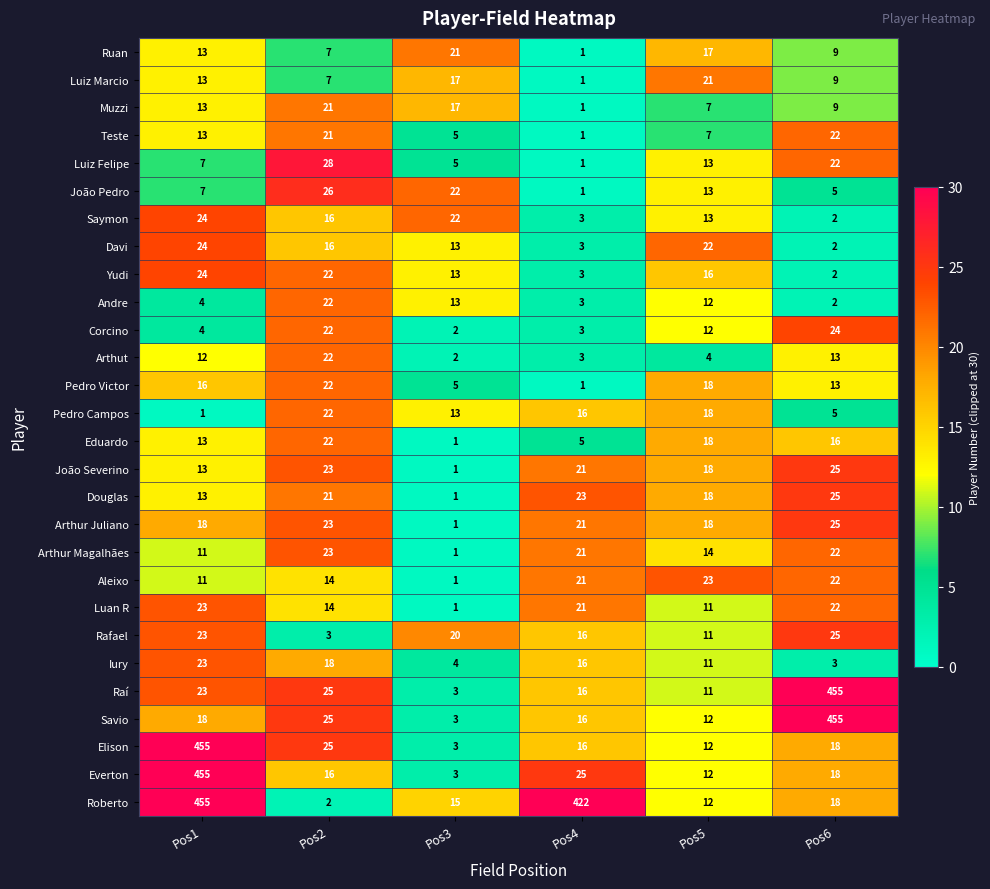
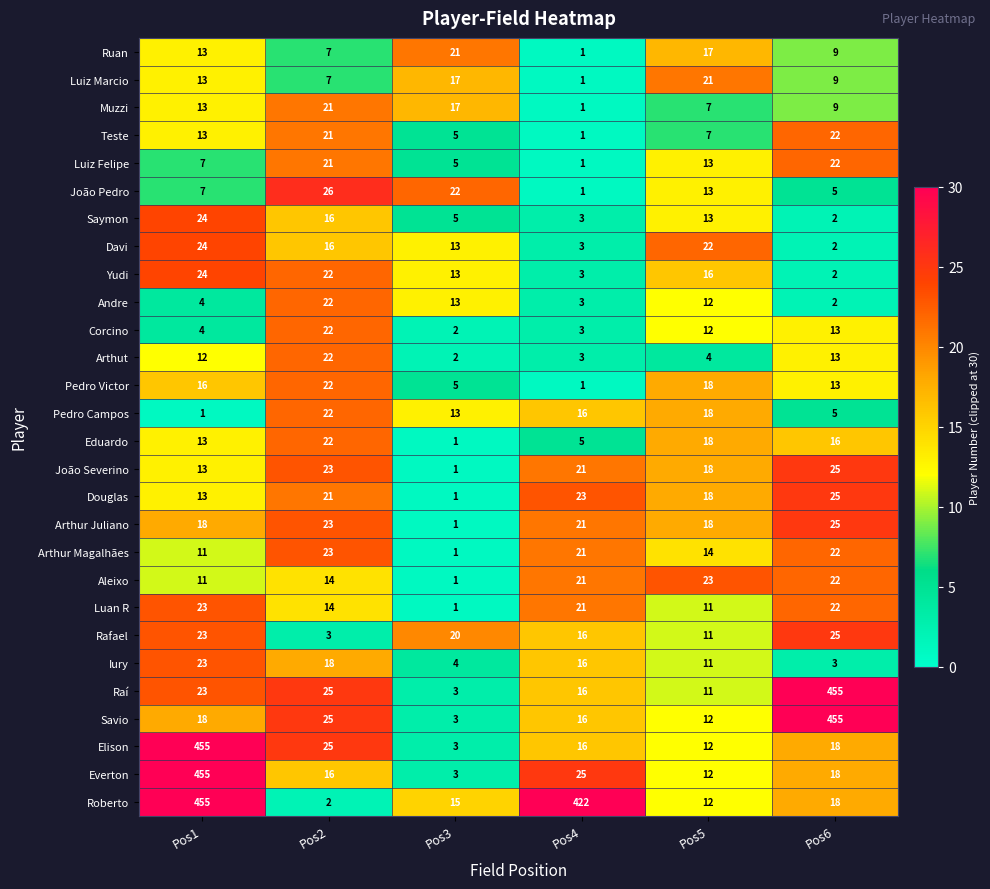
Luiz Felipe, Pos2: 28 -> 21
Saymon, Pos3: 22 -> 5
Corcino, Pos6: 24 -> 13
